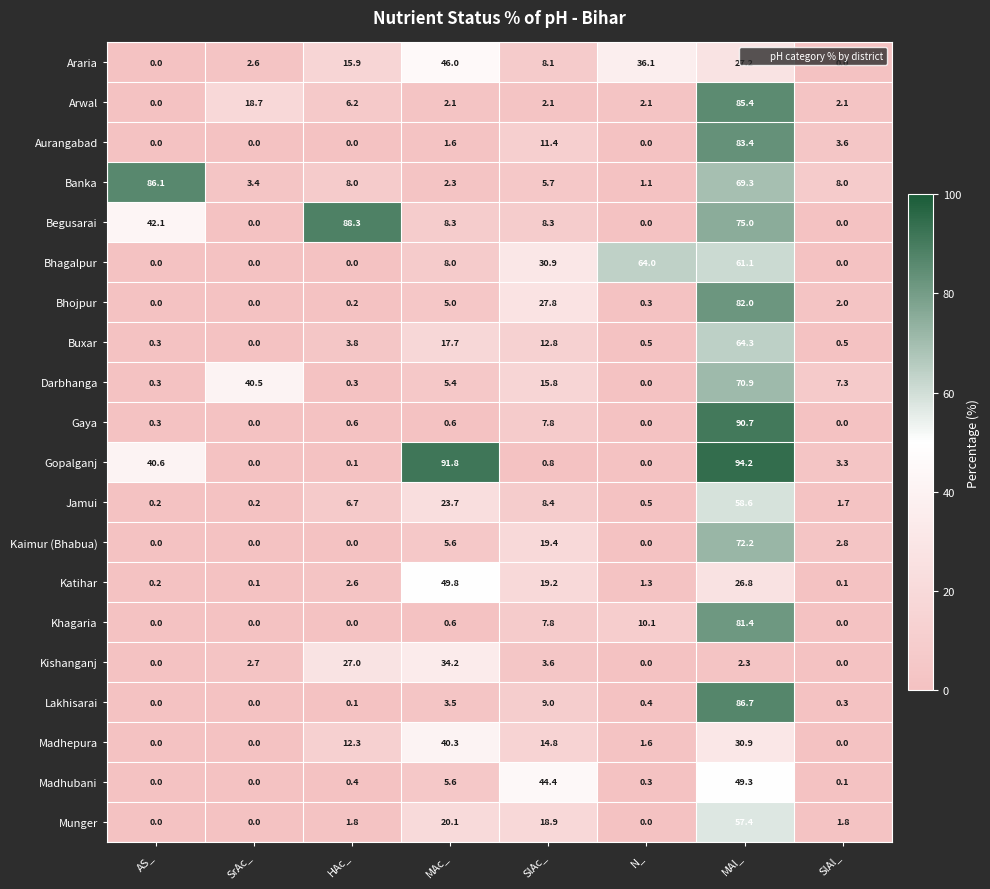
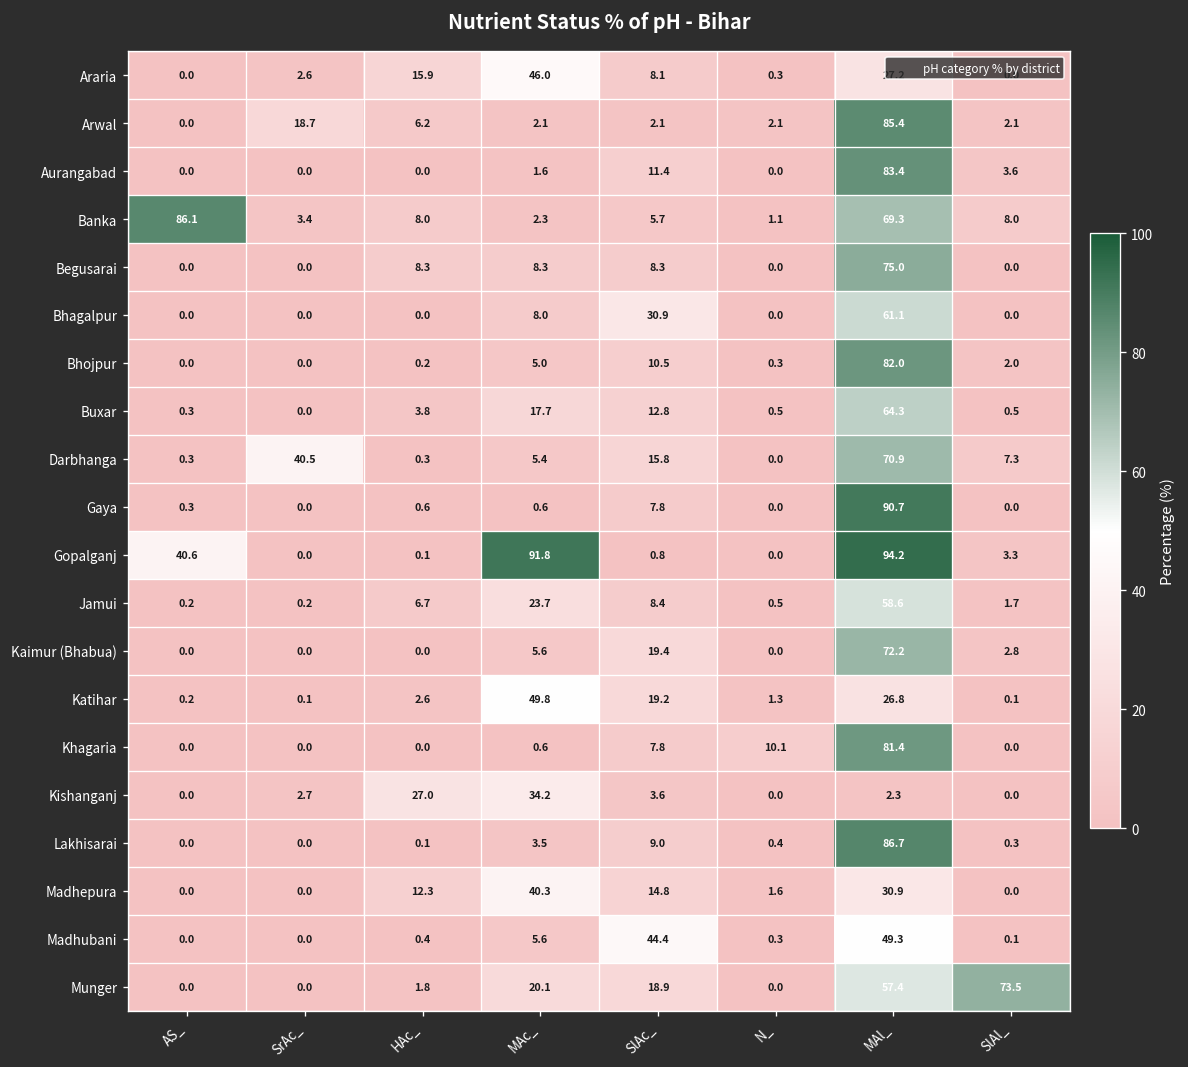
Araria, N_: 36.1 -> 0.3
Begusarai, AS_: 42.1 -> 0.0
Begusarai, HAc_: 88.3 -> 8.3
Bhagalpur, N_: 64.0 -> 0.0
Bhojpur, SlAc_: 27.8 -> 10.5
Munger, SlAl_: 1.8 -> 73.5
